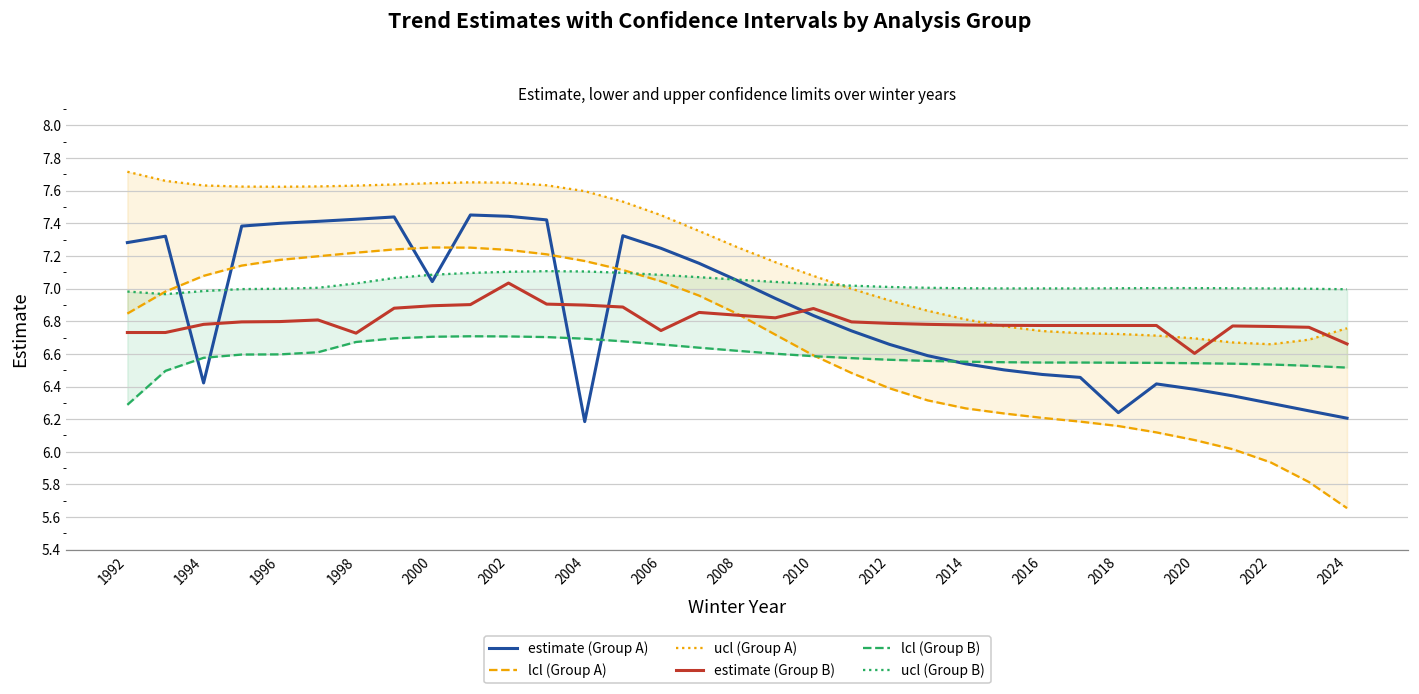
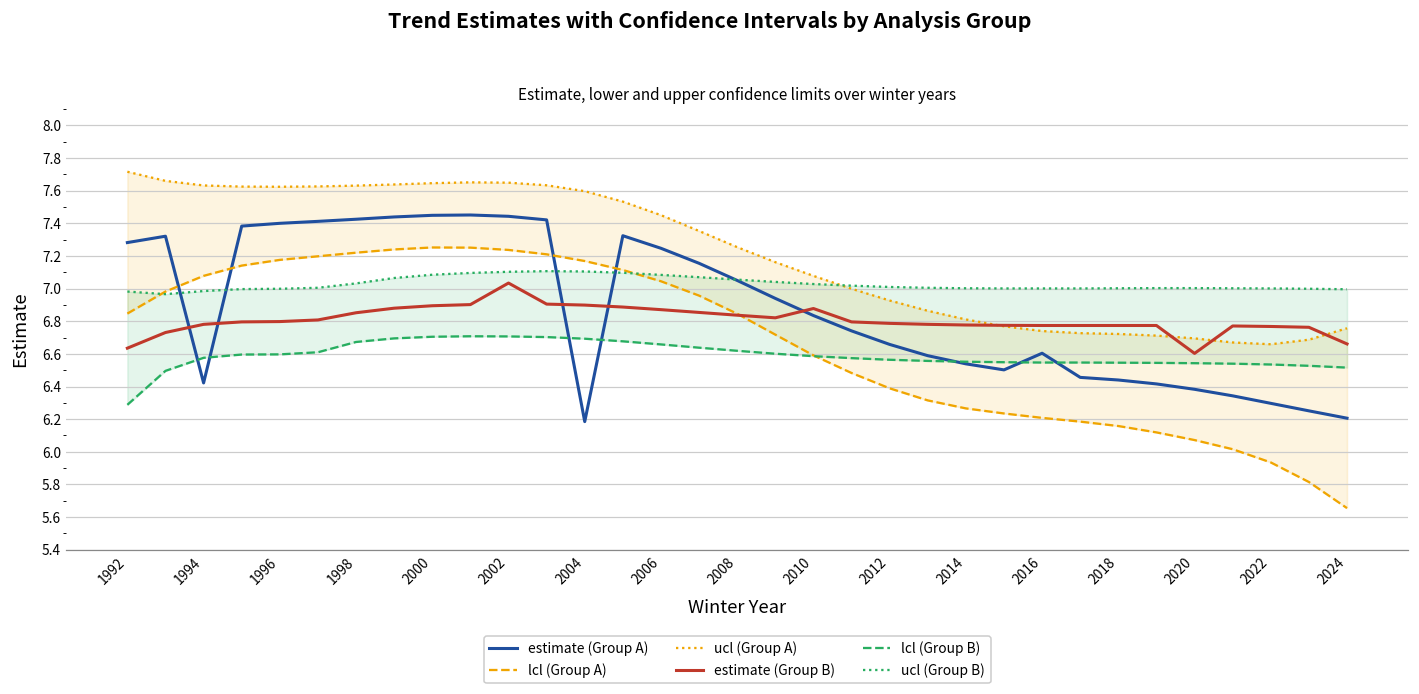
estimate (Group B), 1992: 6.73 -> 6.64
estimate (Group B), 1998: 6.73 -> 6.85
estimate (Group A), 2000: 7.04 -> 7.45
estimate (Group B), 2006: 6.74 -> 6.87
estimate (Group A), 2016: 6.47 -> 6.60
estimate (Group A), 2018: 6.24 -> 6.44
